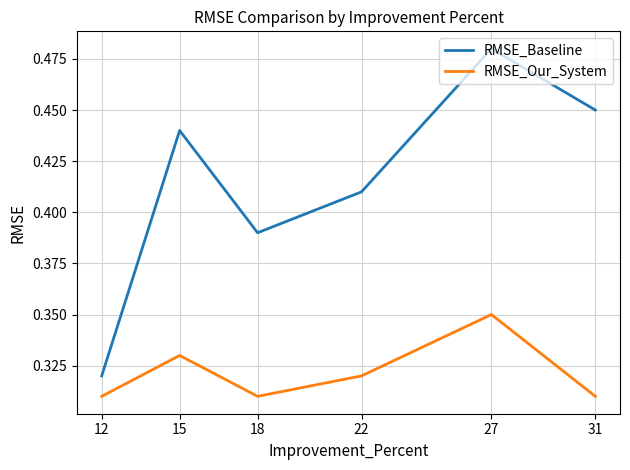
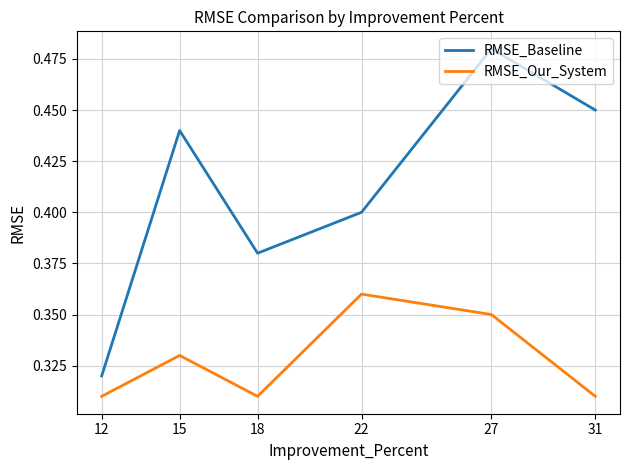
RMSE_Baseline, 18: 0.39 -> 0.38
RMSE_Baseline, 22: 0.41 -> 0.40
RMSE_Our_System, 22: 0.32 -> 0.36
